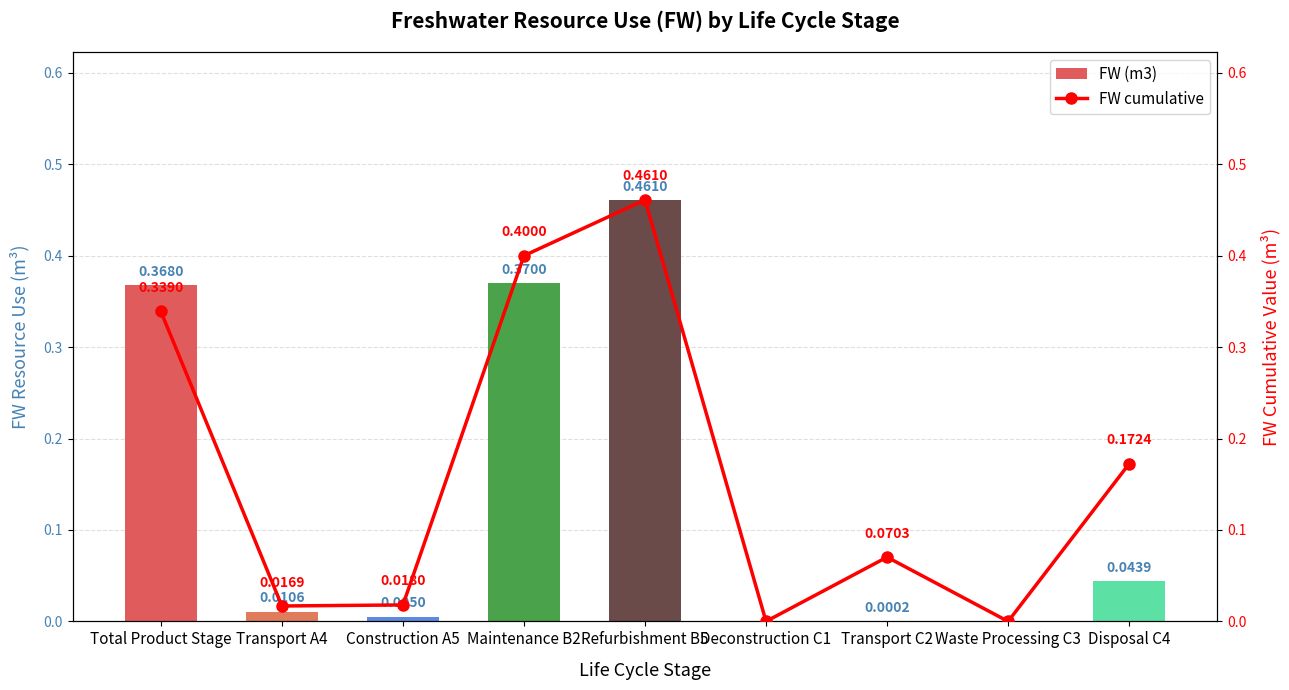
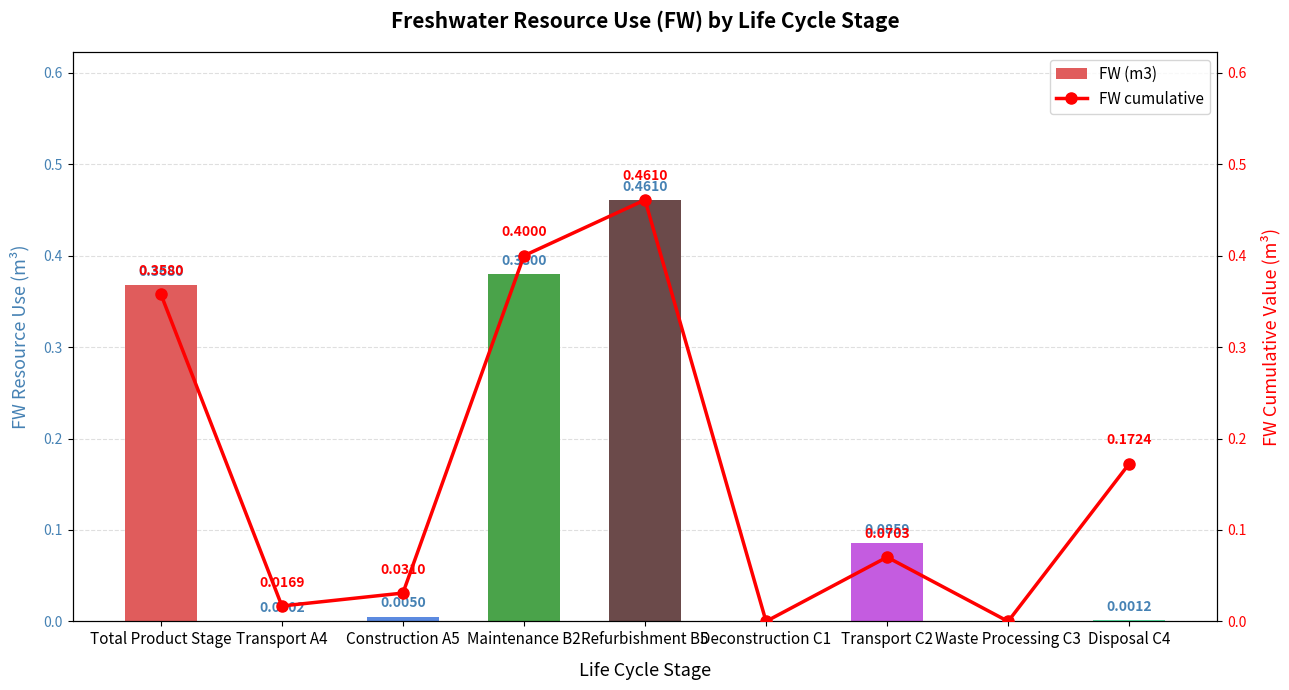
FW (m3), Transport A4: 0.0106 -> 0.0002
FW (m3), Maintenance B2: 0.3700 -> 0.3800
FW (m3), Transport C2: 0.0002 -> 0.0859
FW (m3), Disposal C4: 0.0439 -> 0.0012
FW cumulative, Total Product Stage: 0.3390 -> 0.3580
FW cumulative, Construction A5: 0.0180 -> 0.0310
